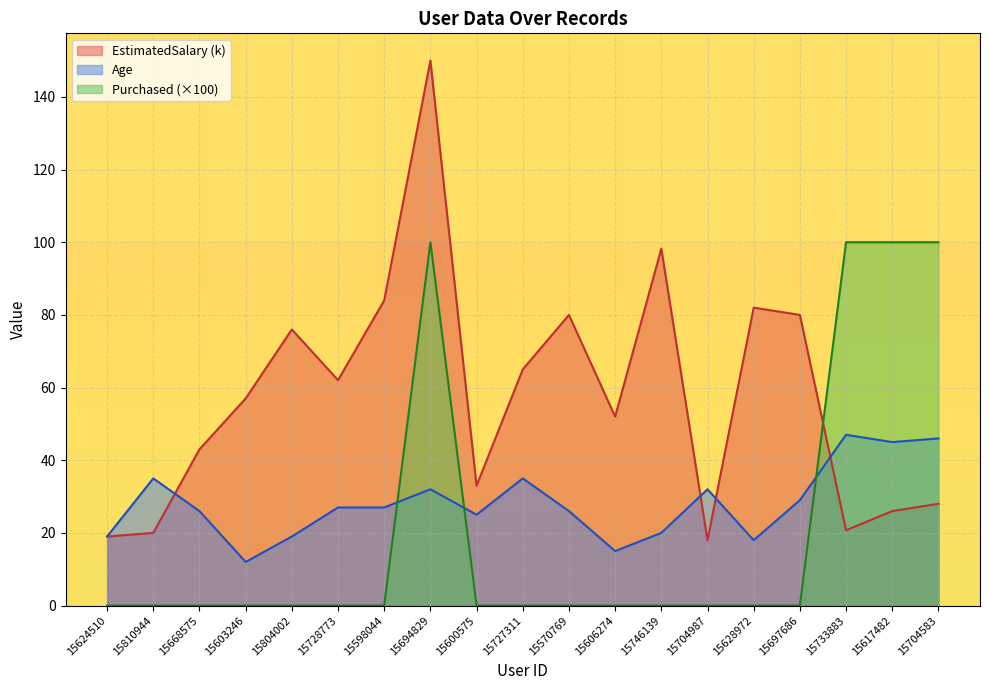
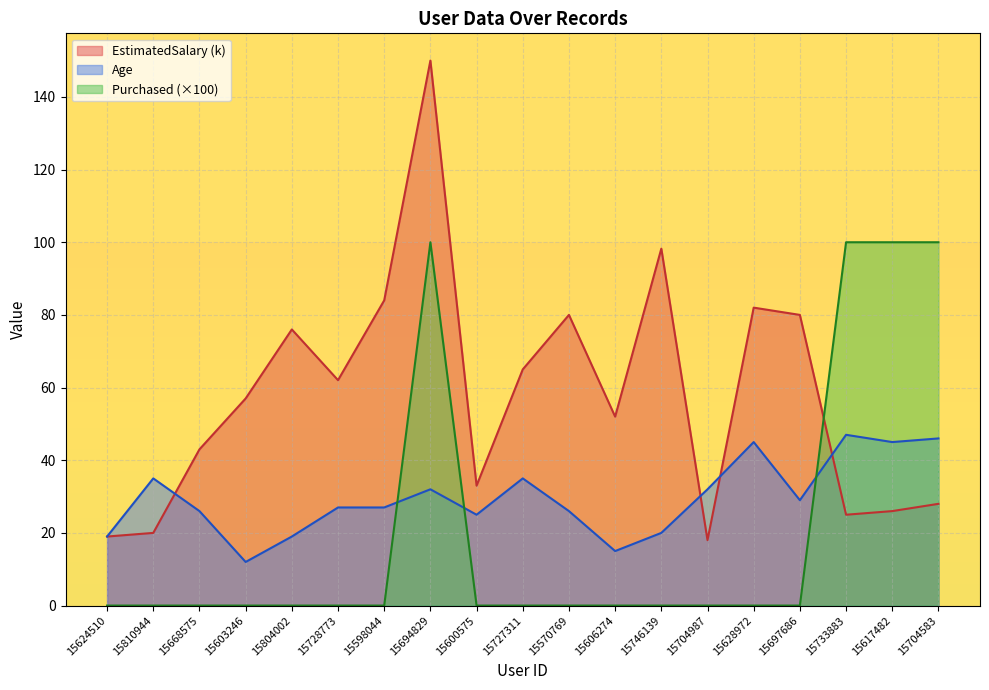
Age, 15628972: 18 -> 45
EstimatedSalary (k), 15733883: 21 -> 25
